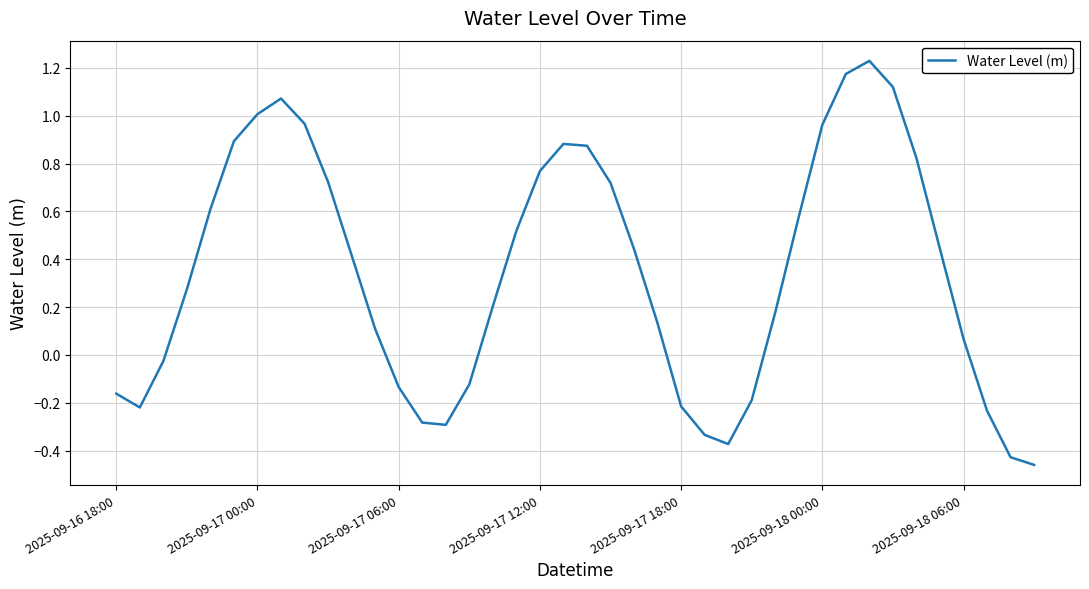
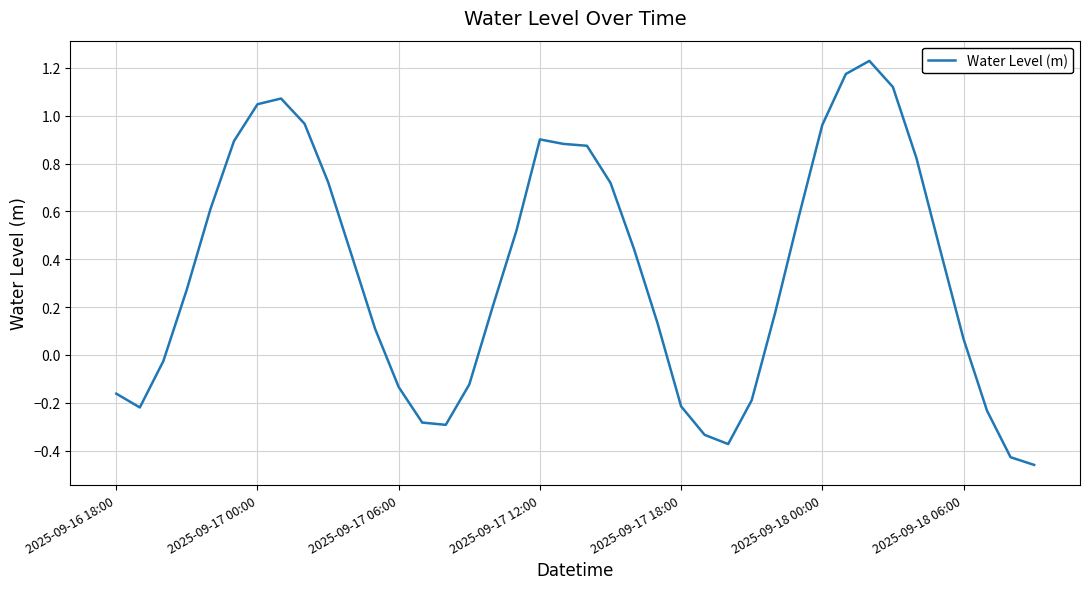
2025-09-17 00:00: 1.01 -> 1.05
2025-09-17 12:00: 0.77 -> 0.90
